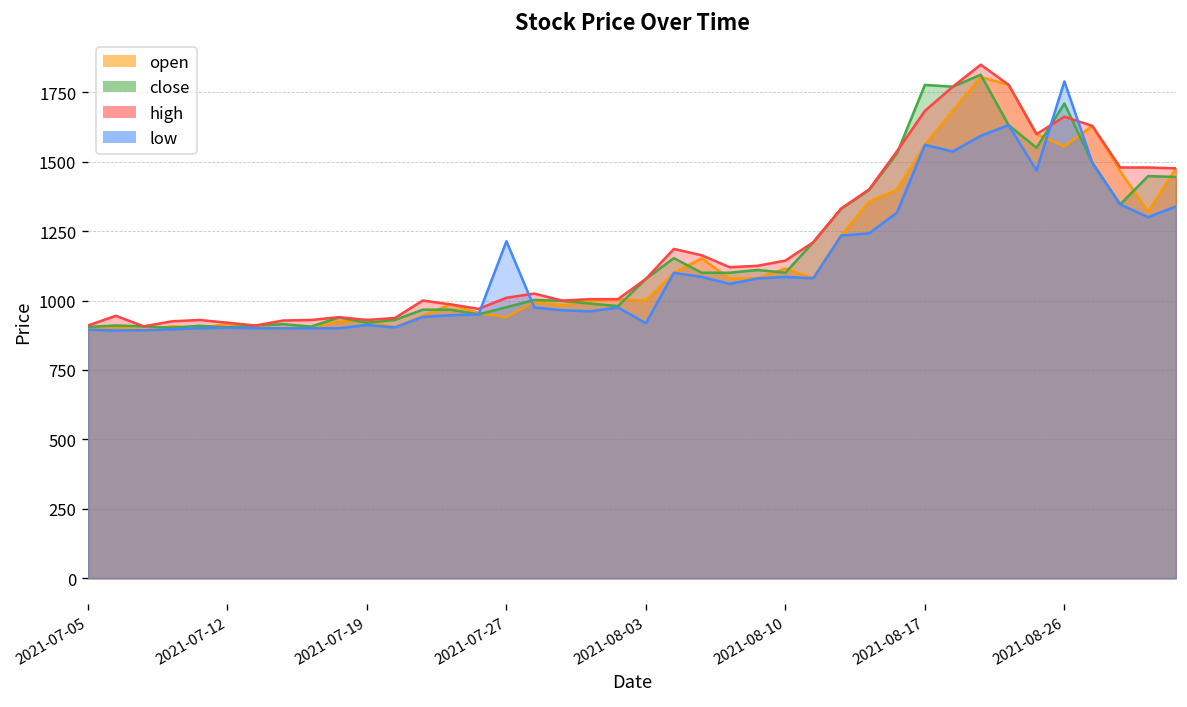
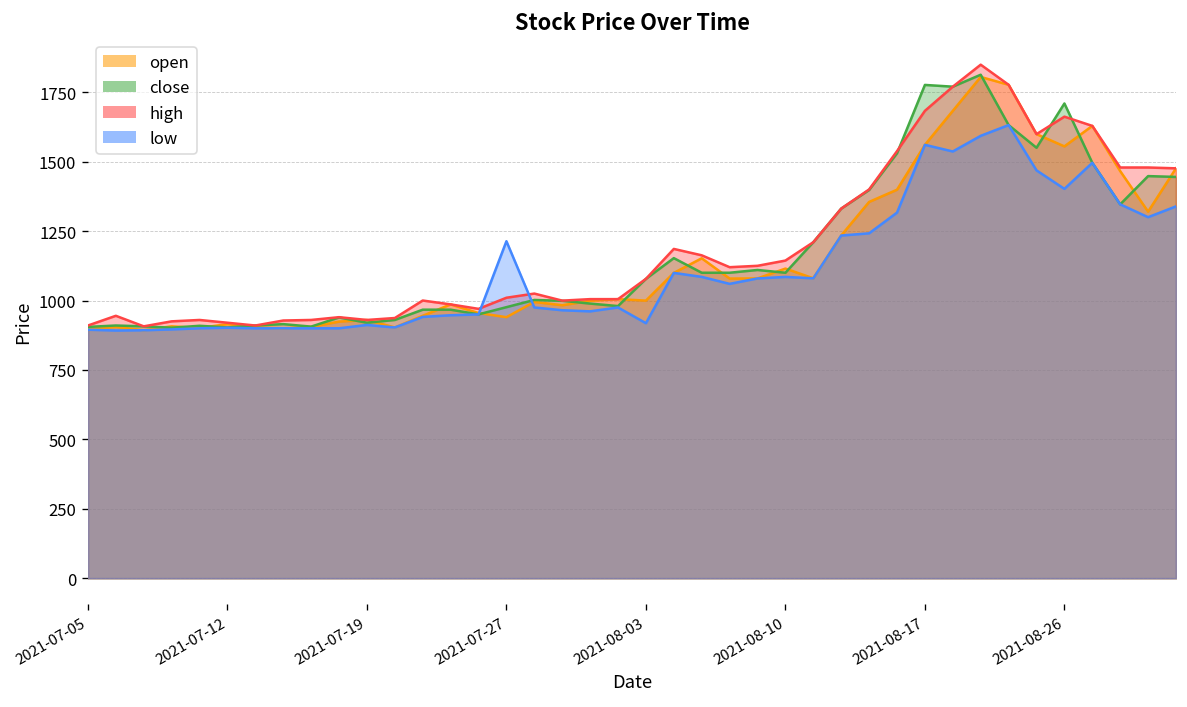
low, 2021-08-26: 1790 -> 1400
